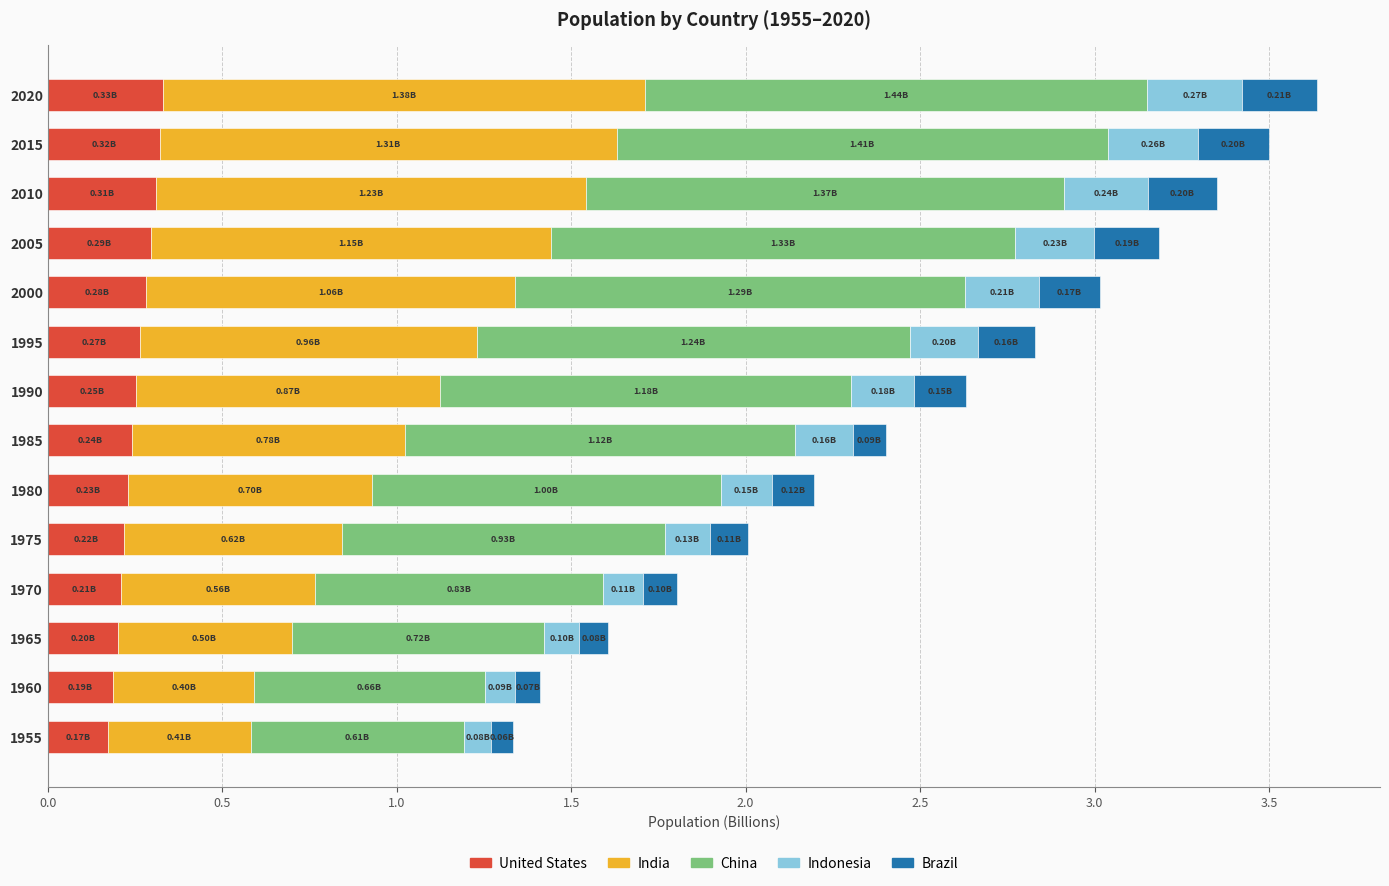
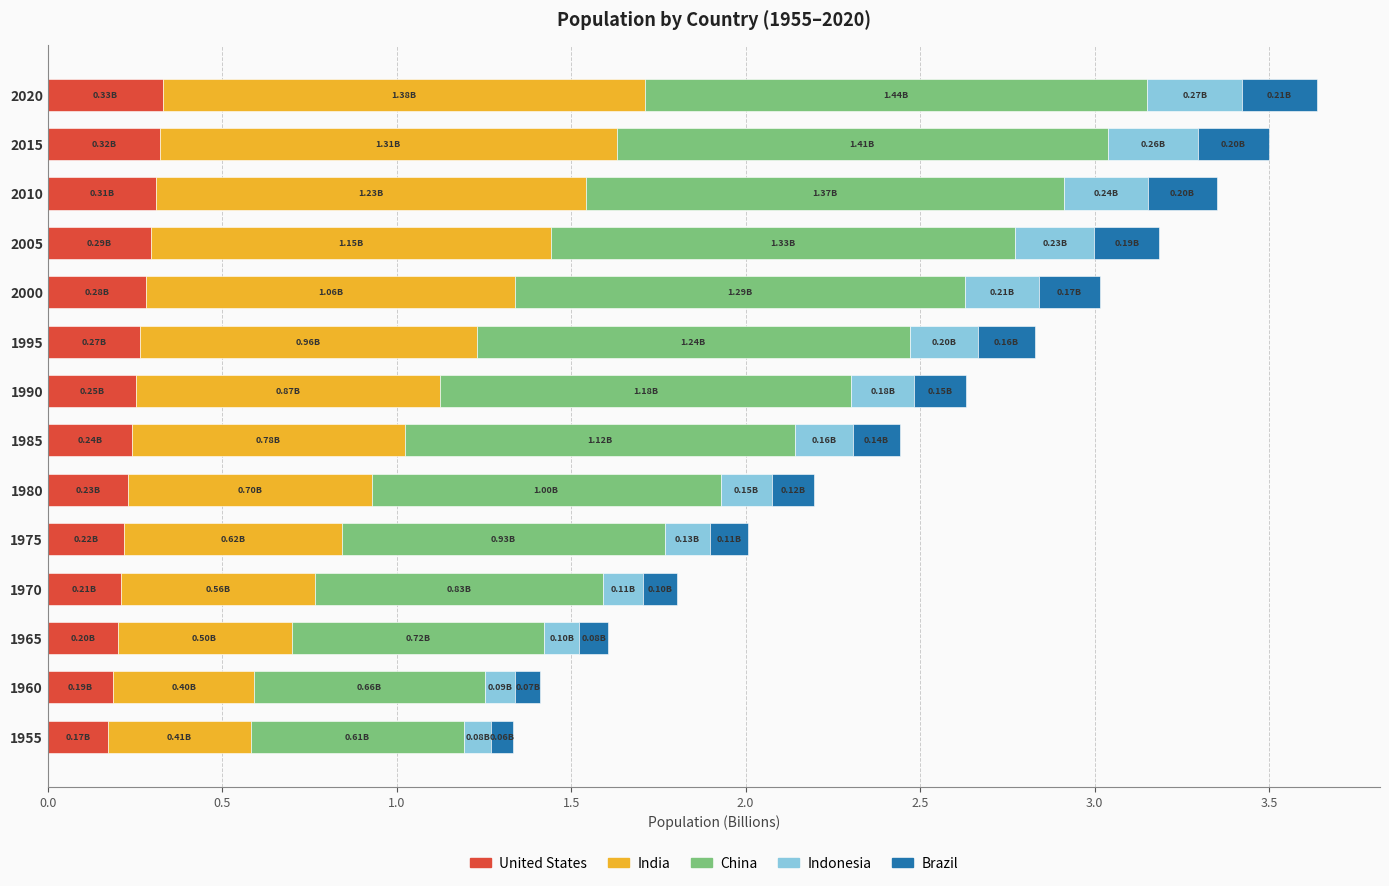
Brazil, 1985: 0.09B -> 0.14B
